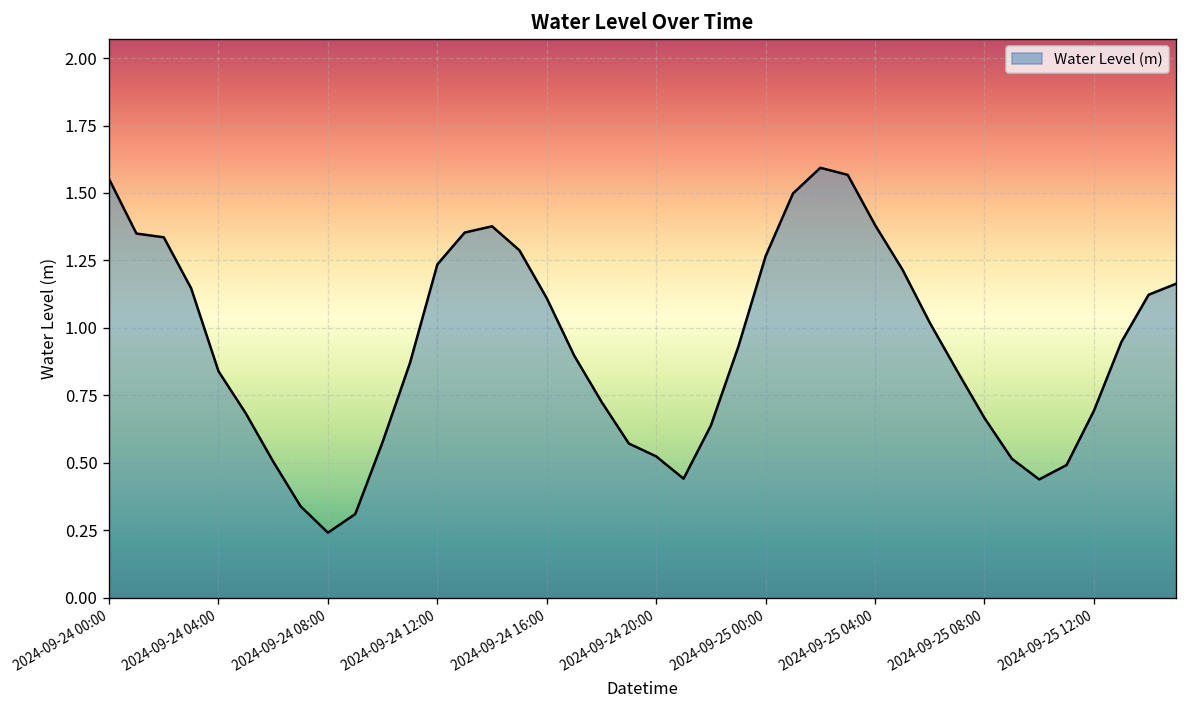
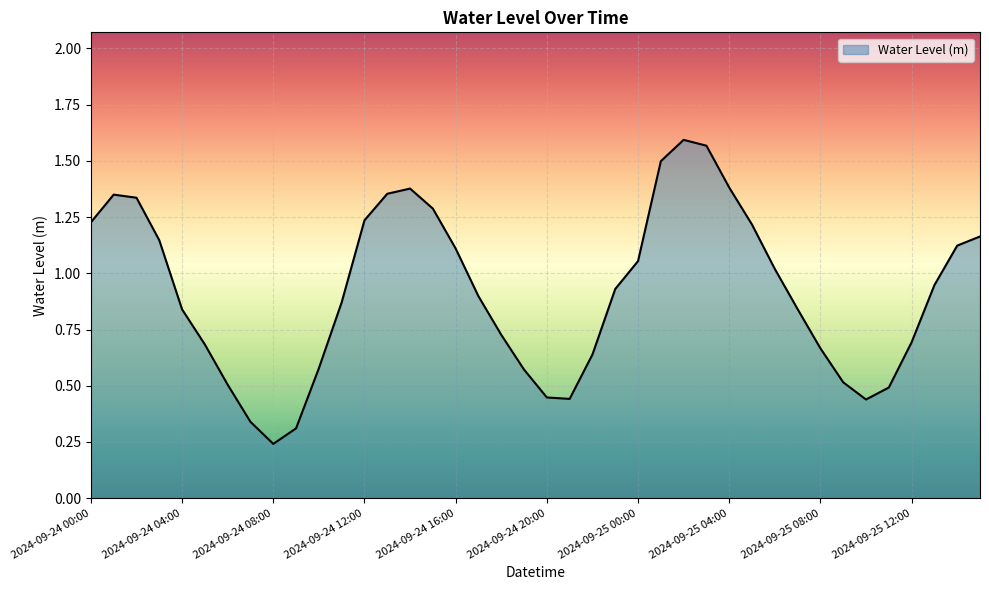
2024-09-24 00:00: 1.55 -> 1.23
2024-09-24 20:00: 0.52 -> 0.45
2024-09-25 00:00: 1.27 -> 1.05
